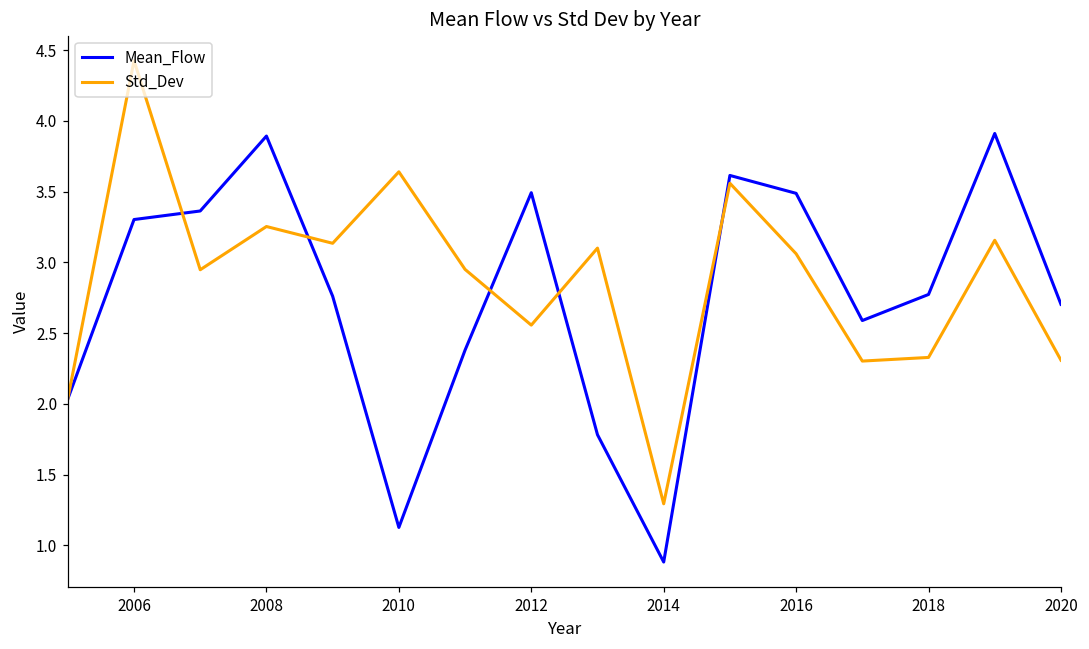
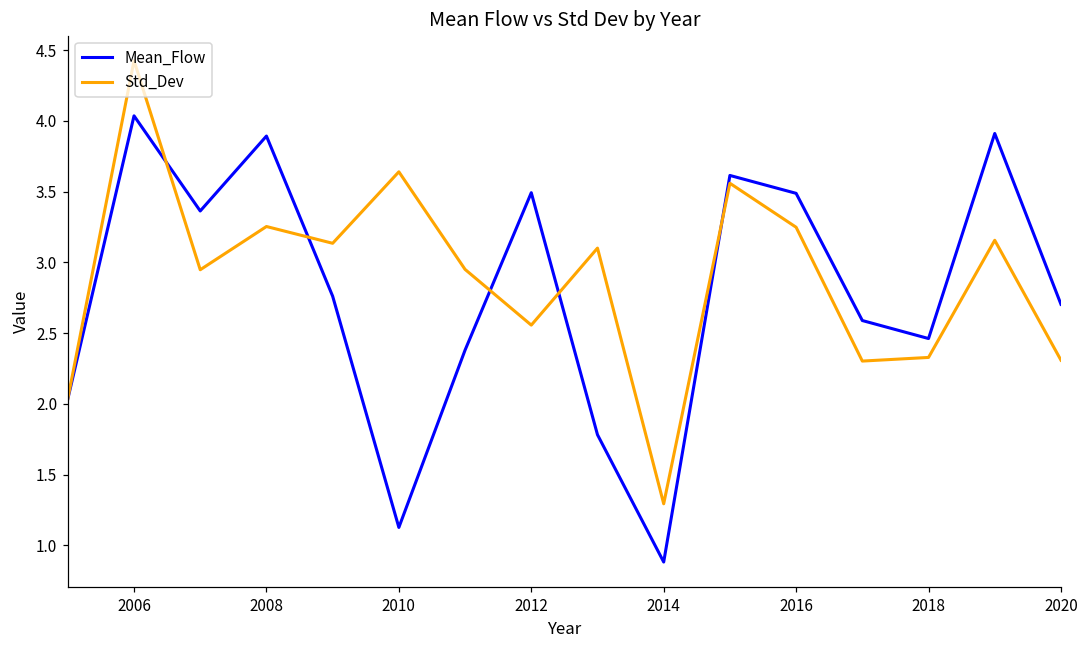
Mean_Flow, 2006: 3.30 -> 4.04
Std_Dev, 2016: 3.06 -> 3.25
Mean_Flow, 2018: 2.77 -> 2.46
